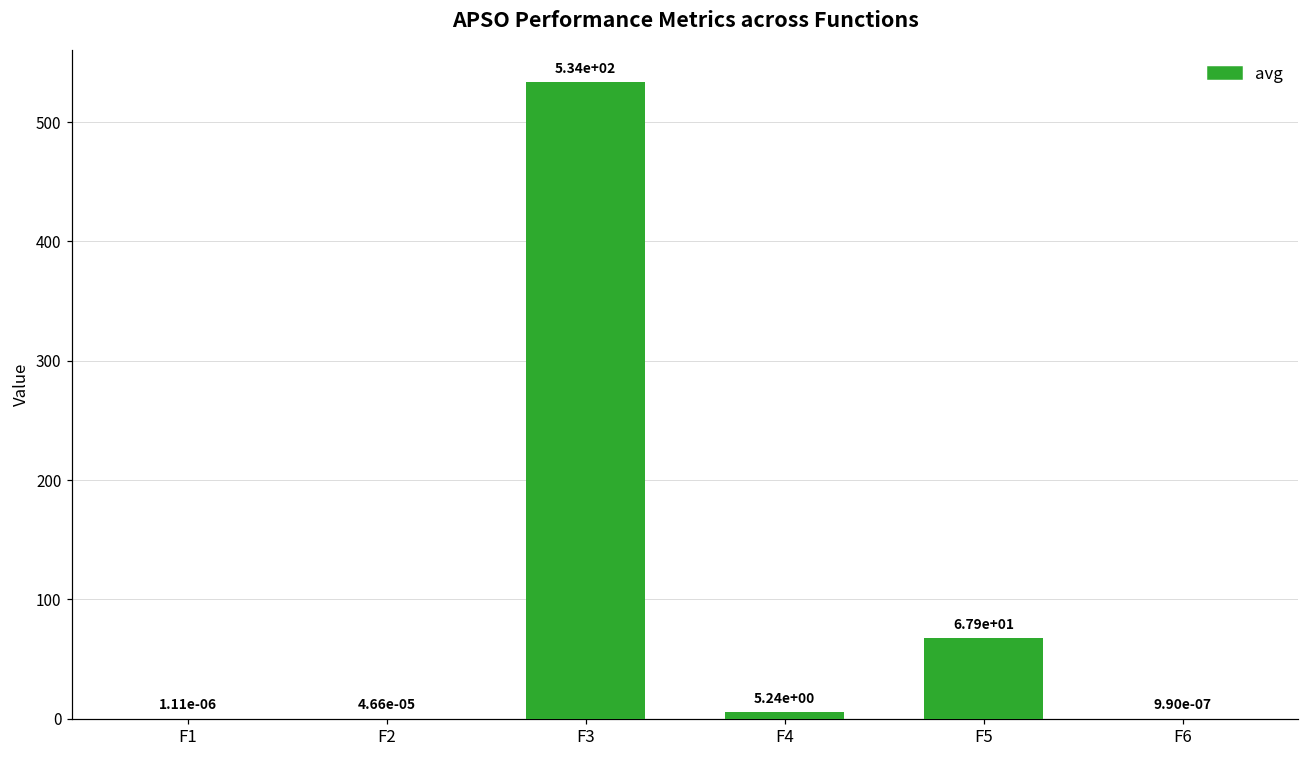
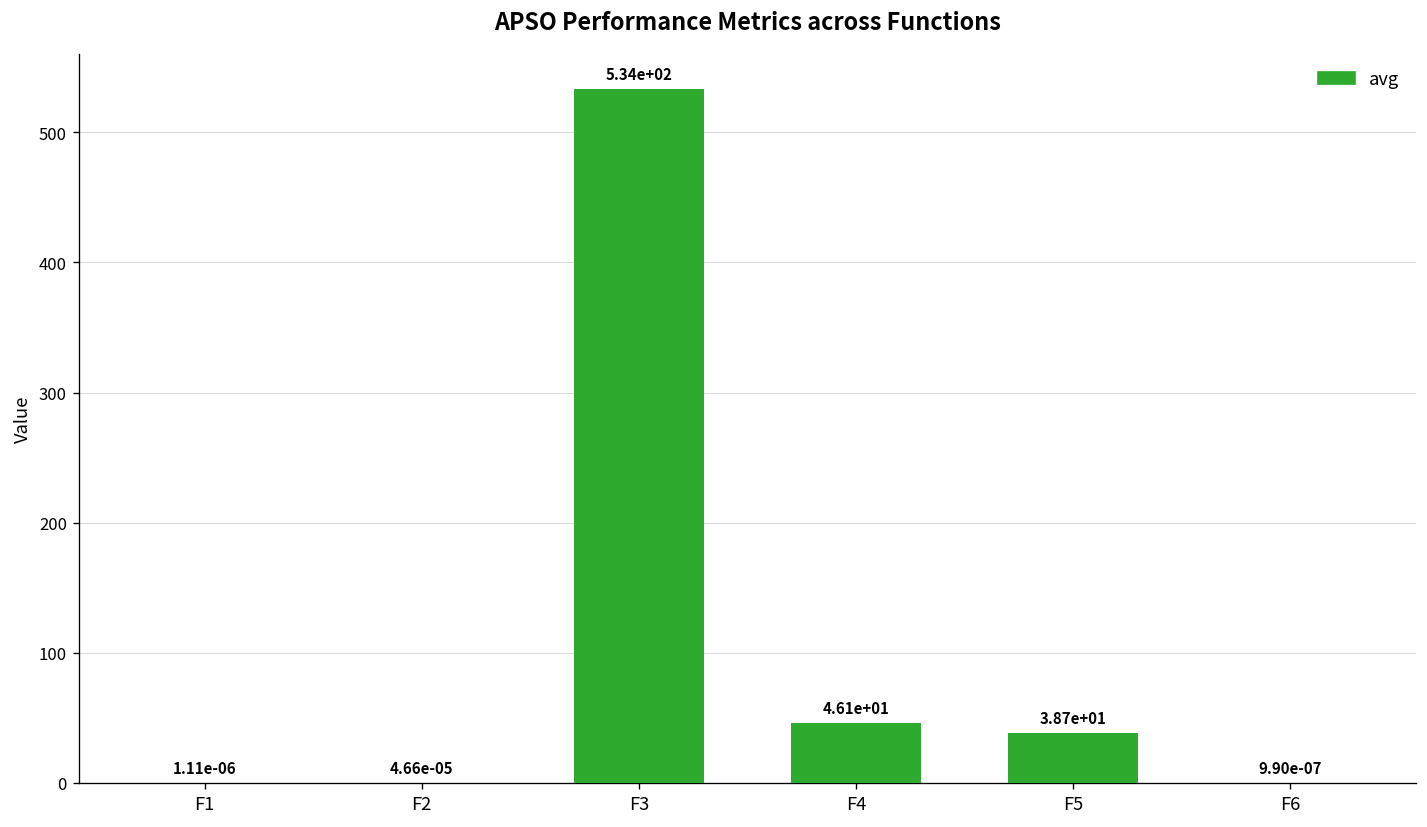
F4: 5.24e+00 -> 4.61e+01
F5: 6.79e+01 -> 3.87e+01
